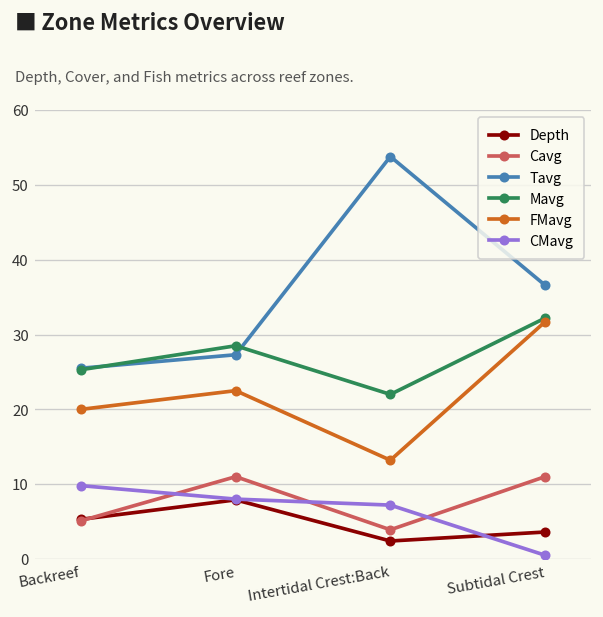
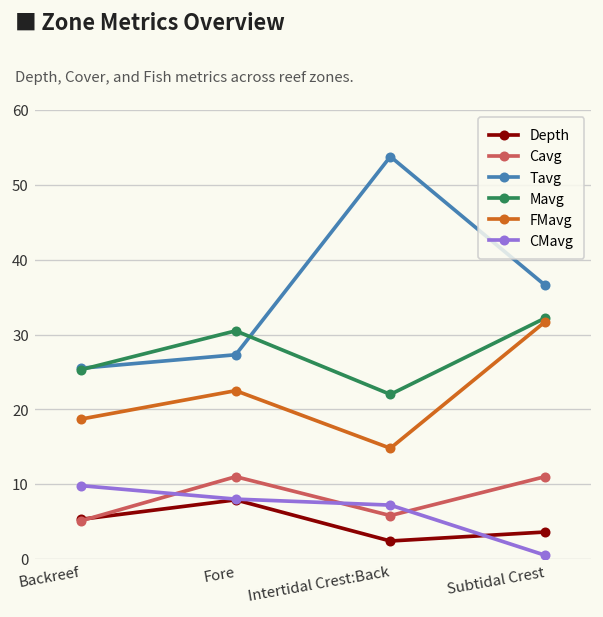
FMavg, Backreef: 20 -> 19
Mavg, Fore: 29 -> 31
Cavg, Intertidal Crest:Back: 4 -> 6
FMavg, Intertidal Crest:Back: 13 -> 15
